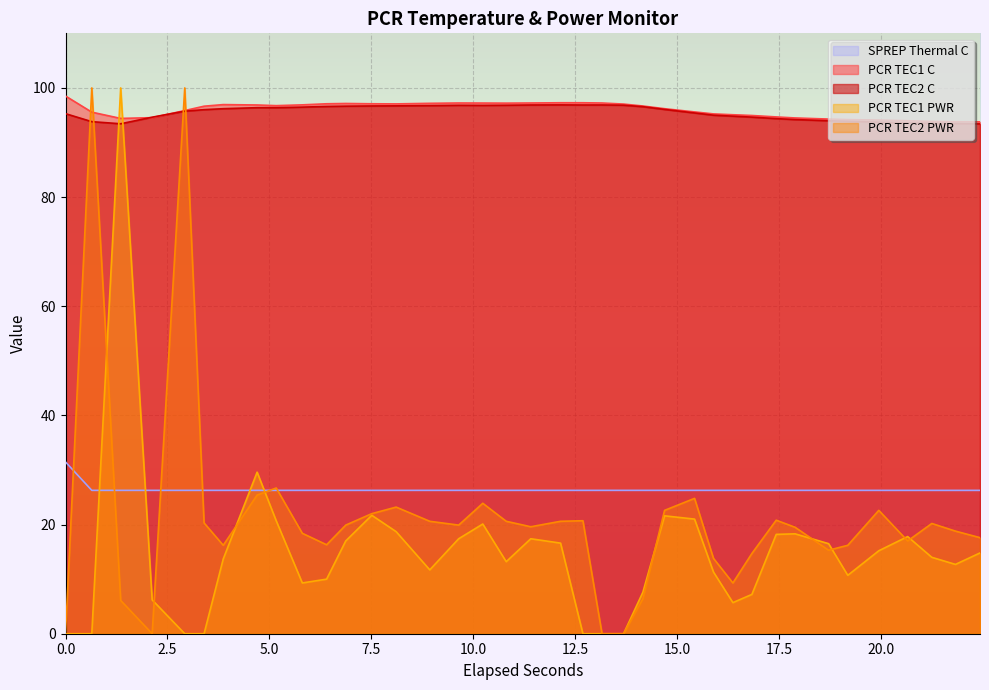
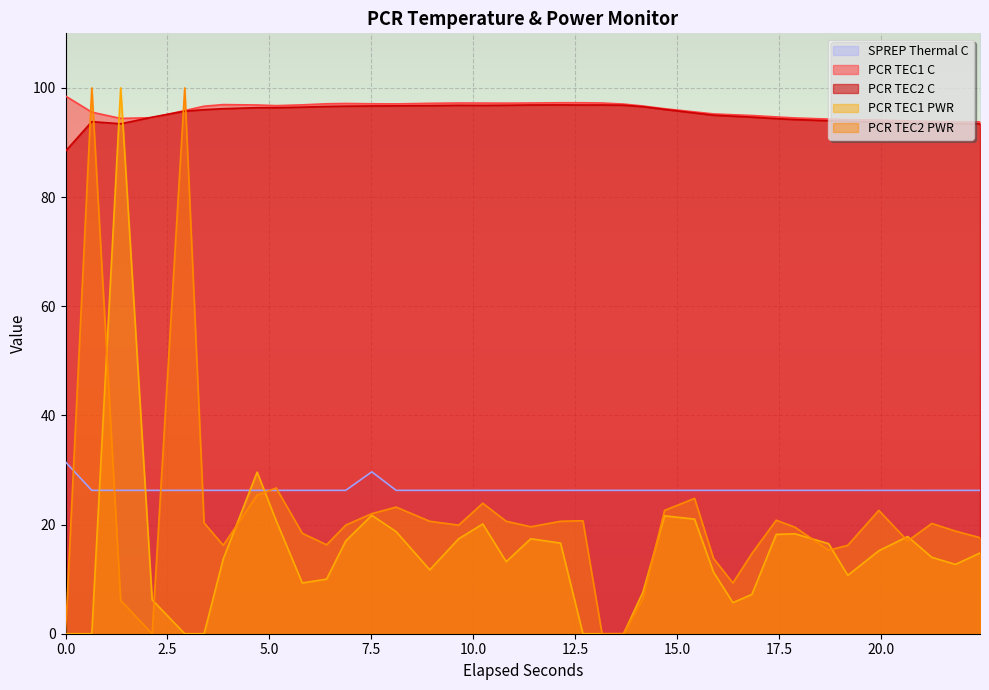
PCR TEC2 C, 0.0: 95 -> 88
SPREP Thermal C, 7.5: 26 -> 30
